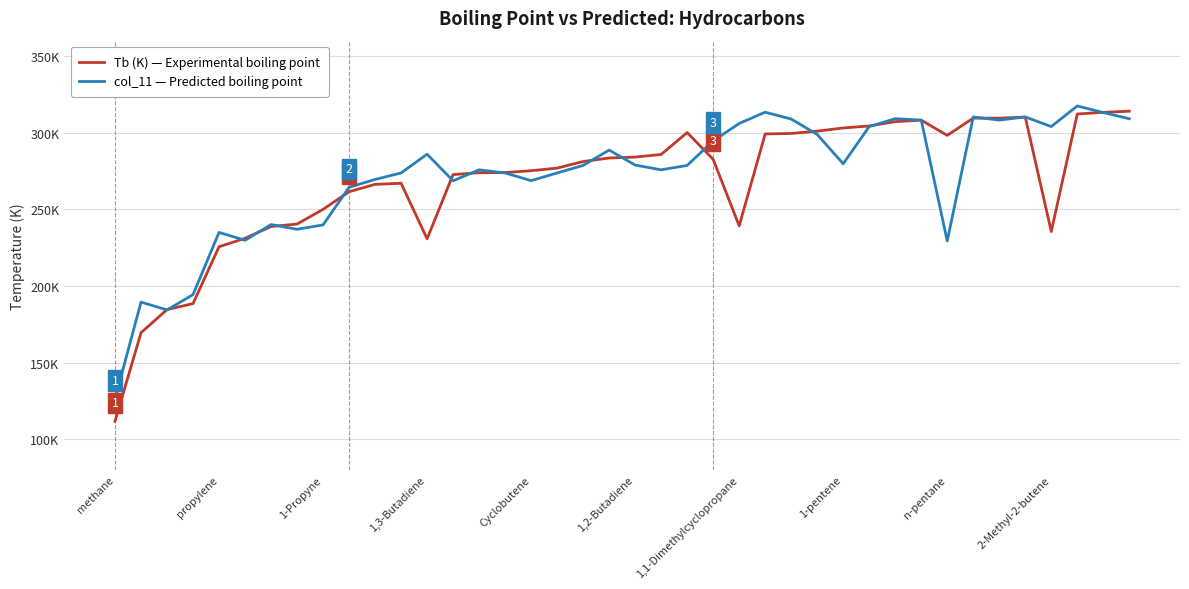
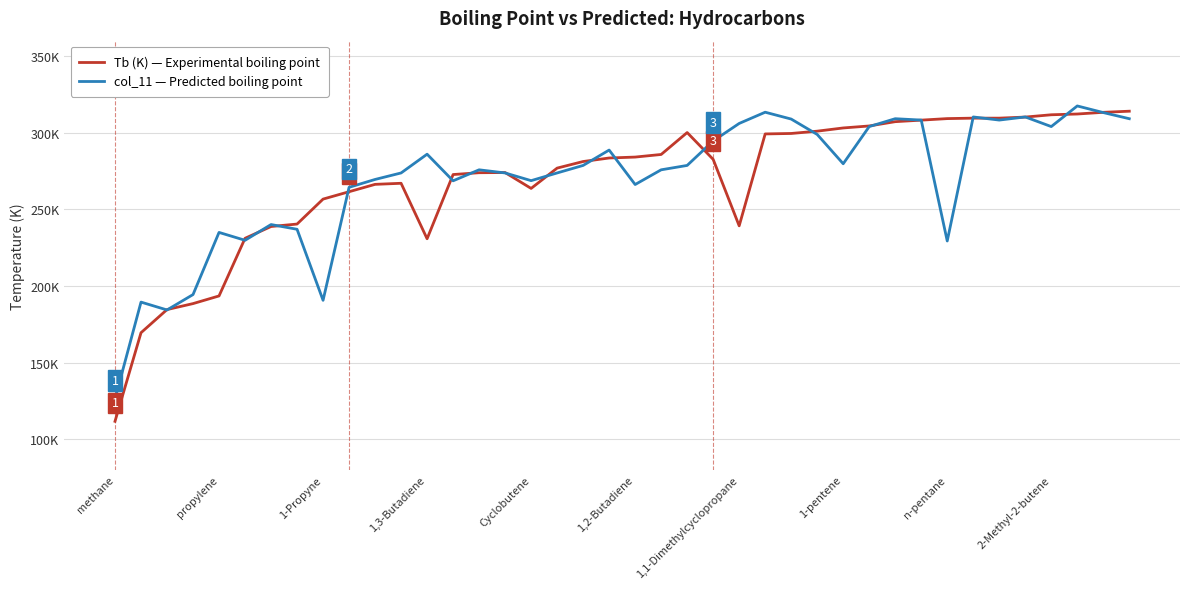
Tb (K) — Experimental boiling point, propylene: 226000 -> 193000
Tb (K) — Experimental boiling point, 1-Propyne: 250000 -> 257000
col_11 — Predicted boiling point, 1-Propyne: 240000 -> 191000
Tb (K) — Experimental boiling point, Cyclobutene: 275000 -> 264000
col_11 — Predicted boiling point, 1,2-Butadiene: 279000 -> 266000
Tb (K) — Experimental boiling point, n-pentane: 298000 -> 309000
Tb (K) — Experimental boiling point, 2-Methyl-2-butene: 235000 -> 312000
